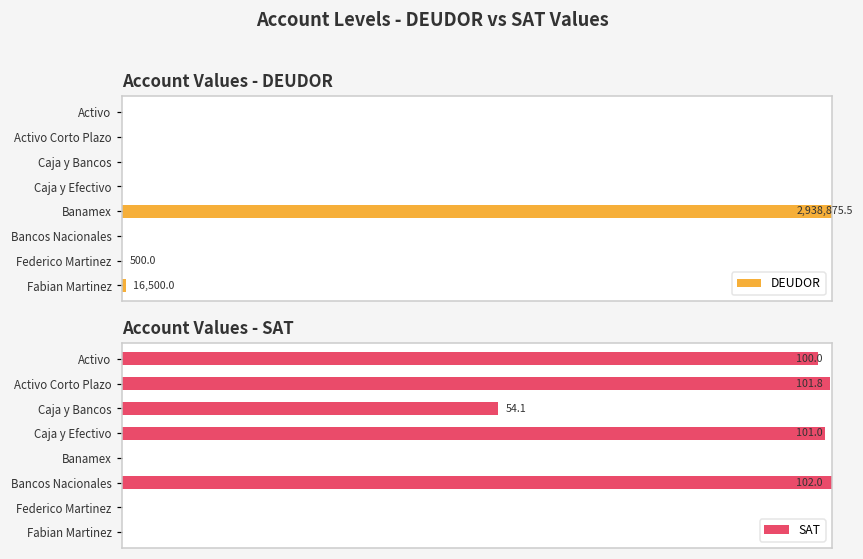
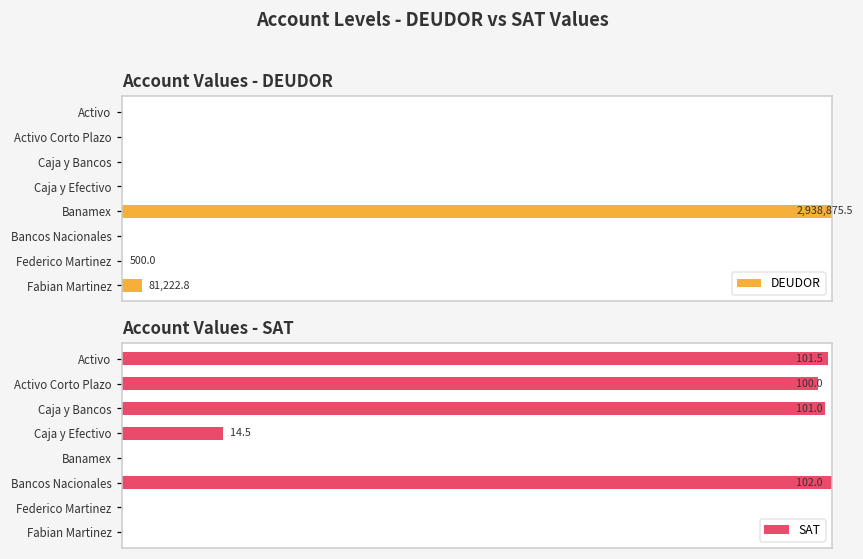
Account Values - DEUDOR, Fabian Martinez: 16,500.0 -> 81,222.8
Account Values - SAT, Activo: 100.0 -> 101.5
Account Values - SAT, Activo Corto Plazo: 101.8 -> 100.0
Account Values - SAT, Caja y Bancos: 54.1 -> 101.0
Account Values - SAT, Caja y Efectivo: 101.0 -> 14.5
